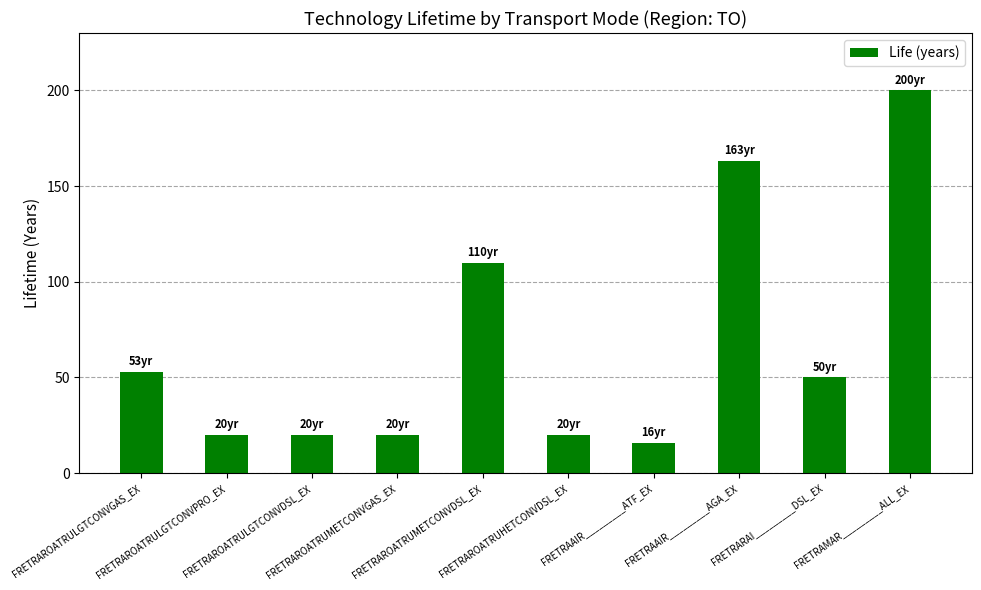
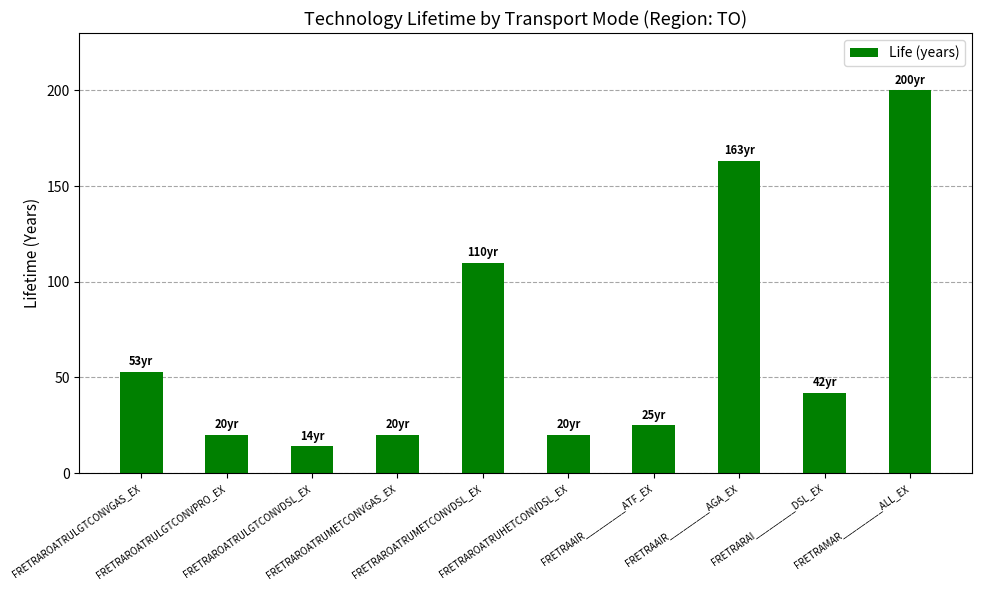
FRETRAROATRULGTCONVDSL_EX: 20 -> 14
FRETRAAIR_________ATF_EX: 16 -> 25
FRETRARAI_________DSL_EX: 50 -> 42
